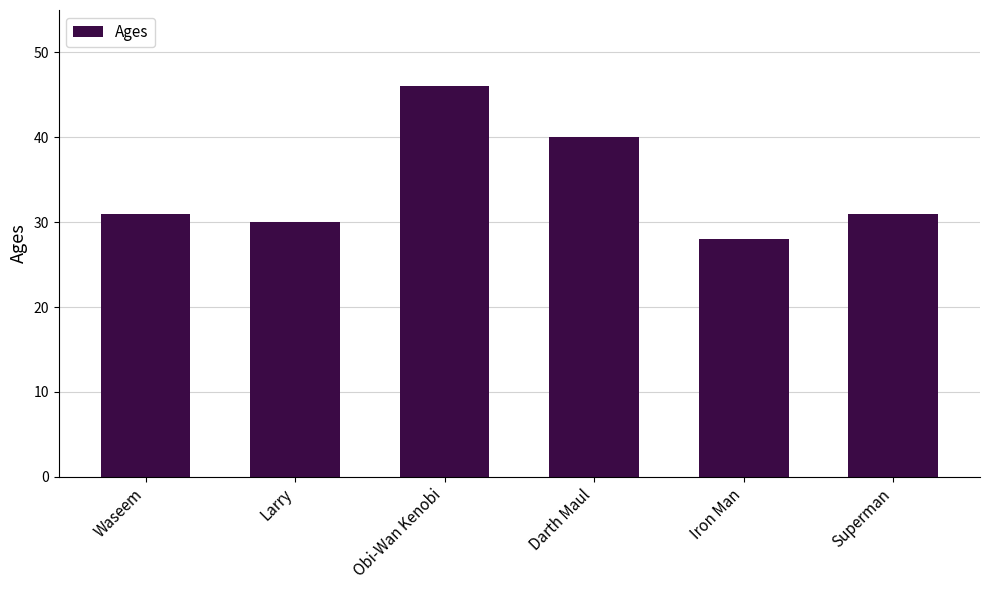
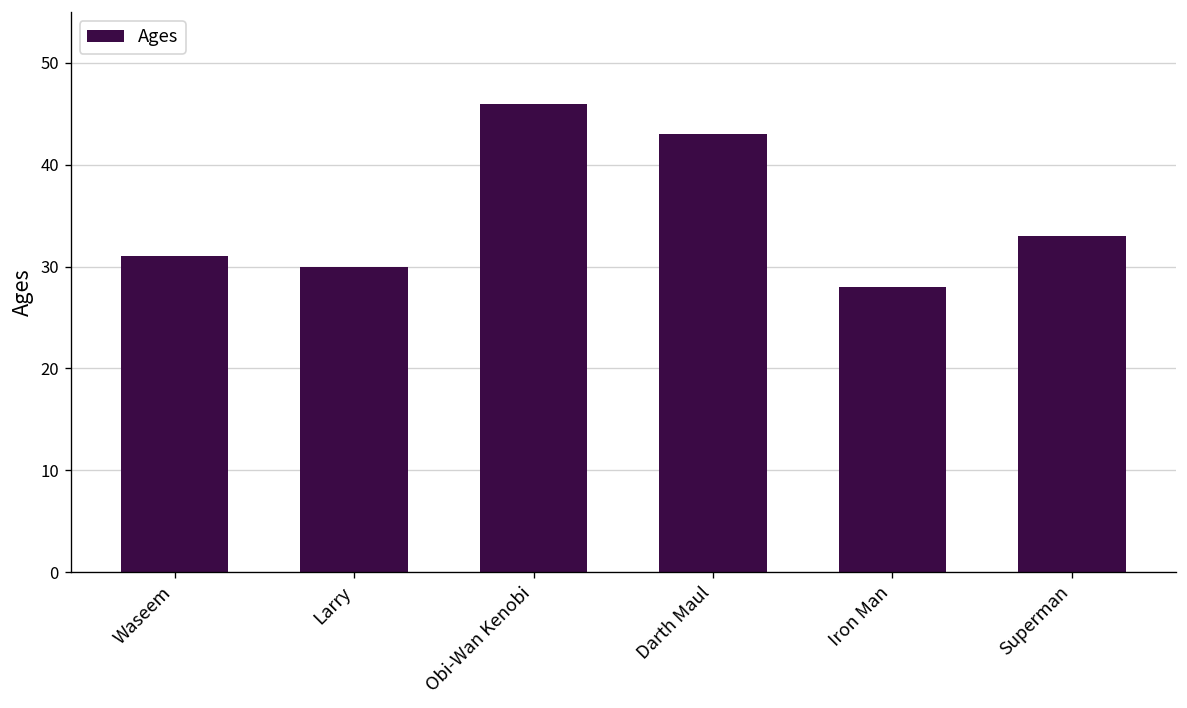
Darth Maul: 40 -> 43
Superman: 31 -> 33
